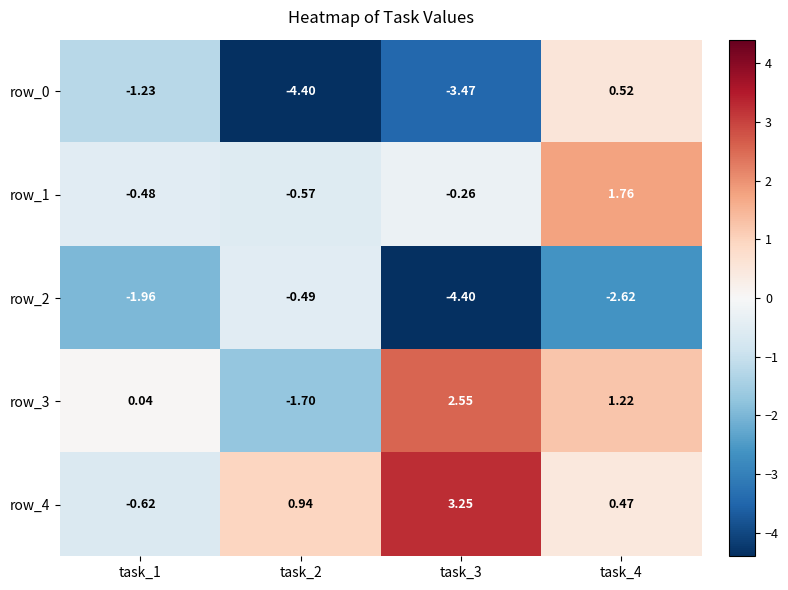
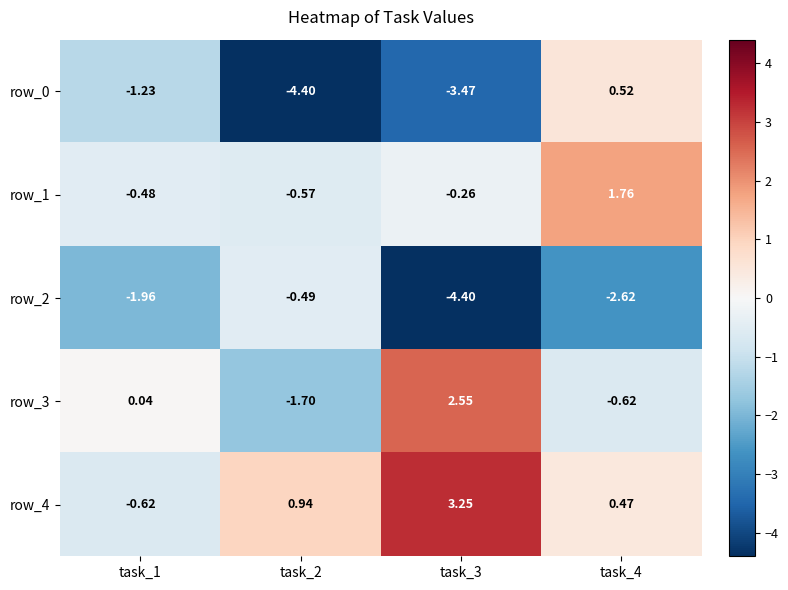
row_3, task_4: 1.22 -> -0.62
